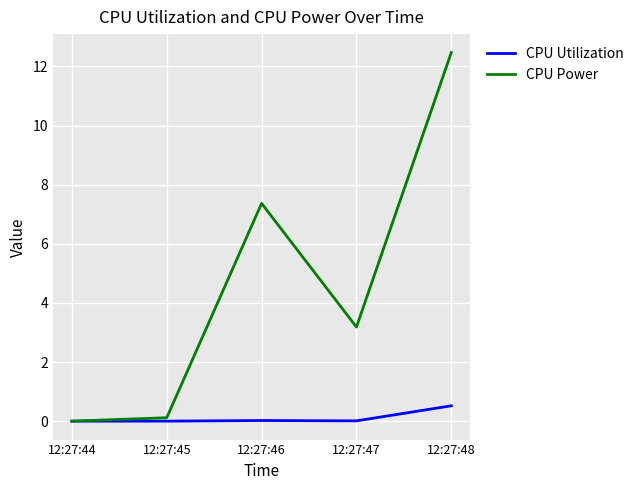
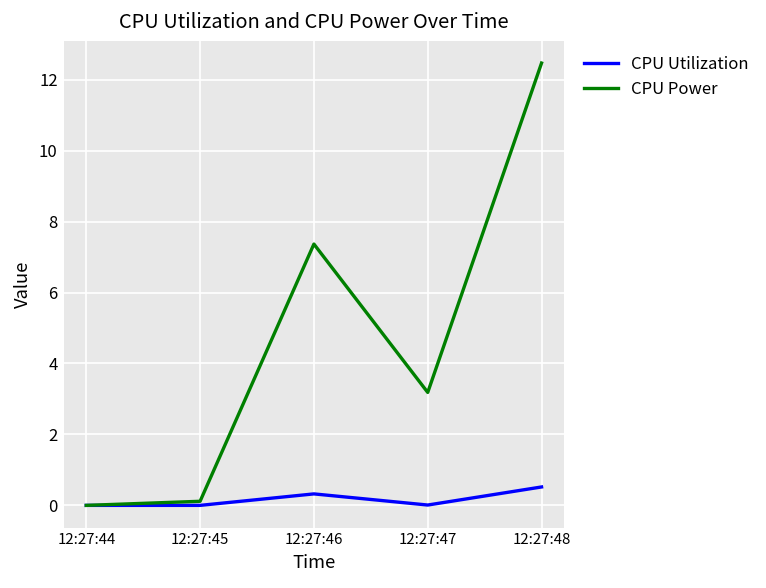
CPU Utilization, 12:27:46: 0.0 -> 0.3
